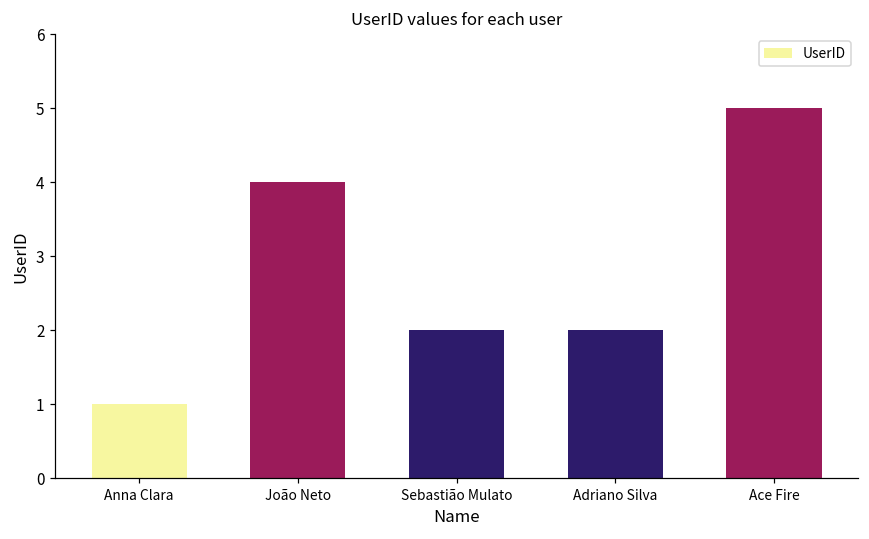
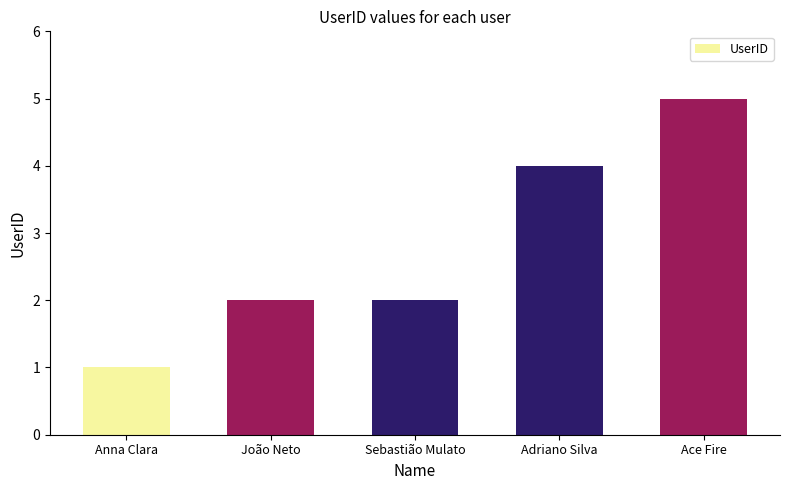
João Neto: 4 -> 2
Adriano Silva: 2 -> 4
